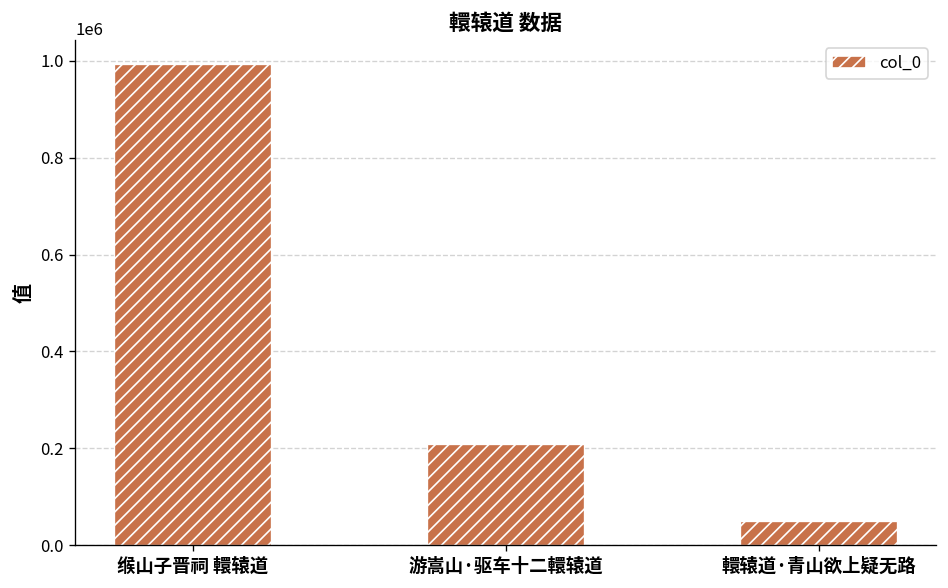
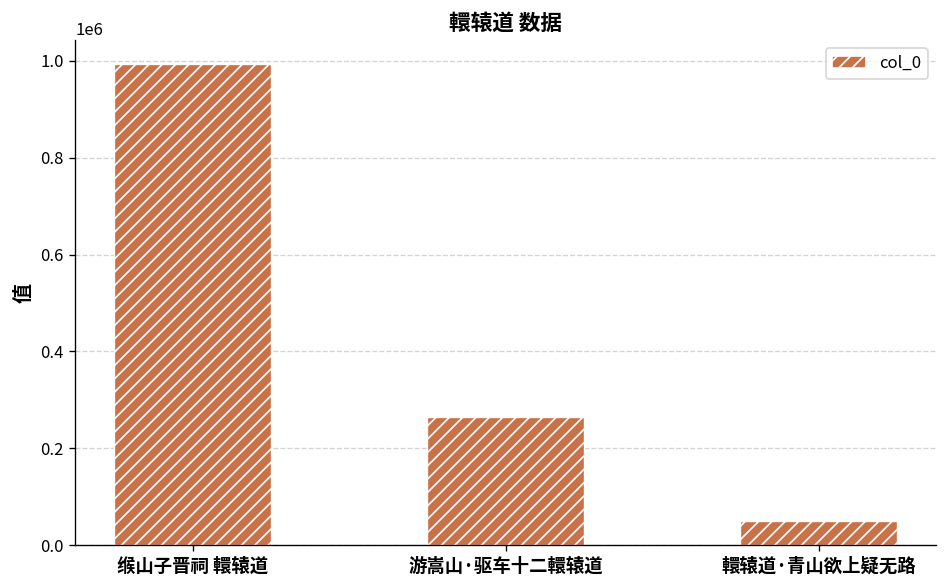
游嵩山·驱车十二轘辕道: 210000 -> 260000
